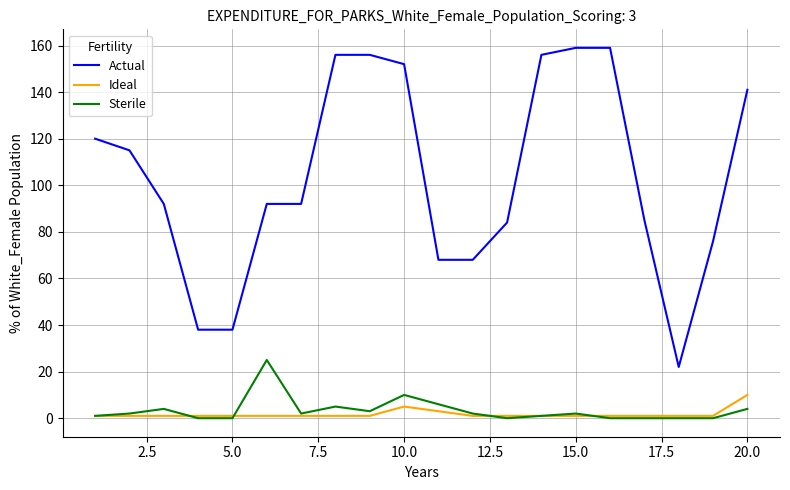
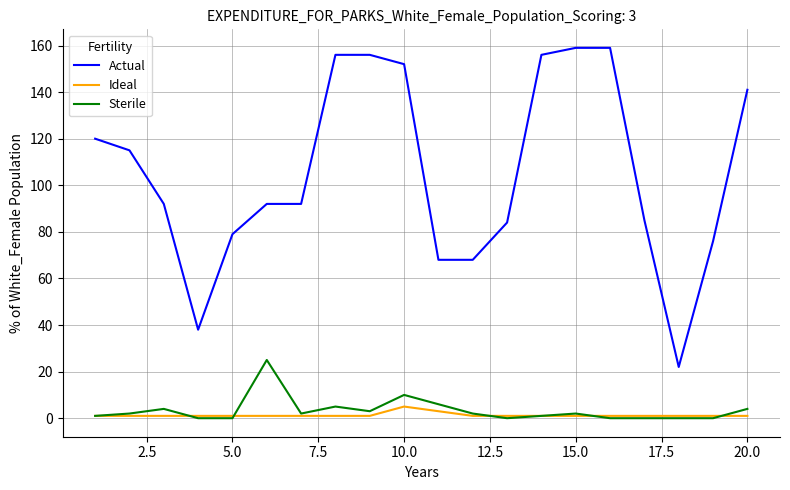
Actual, 5.0: 38 -> 79
Ideal, 20.0: 10 -> 1
